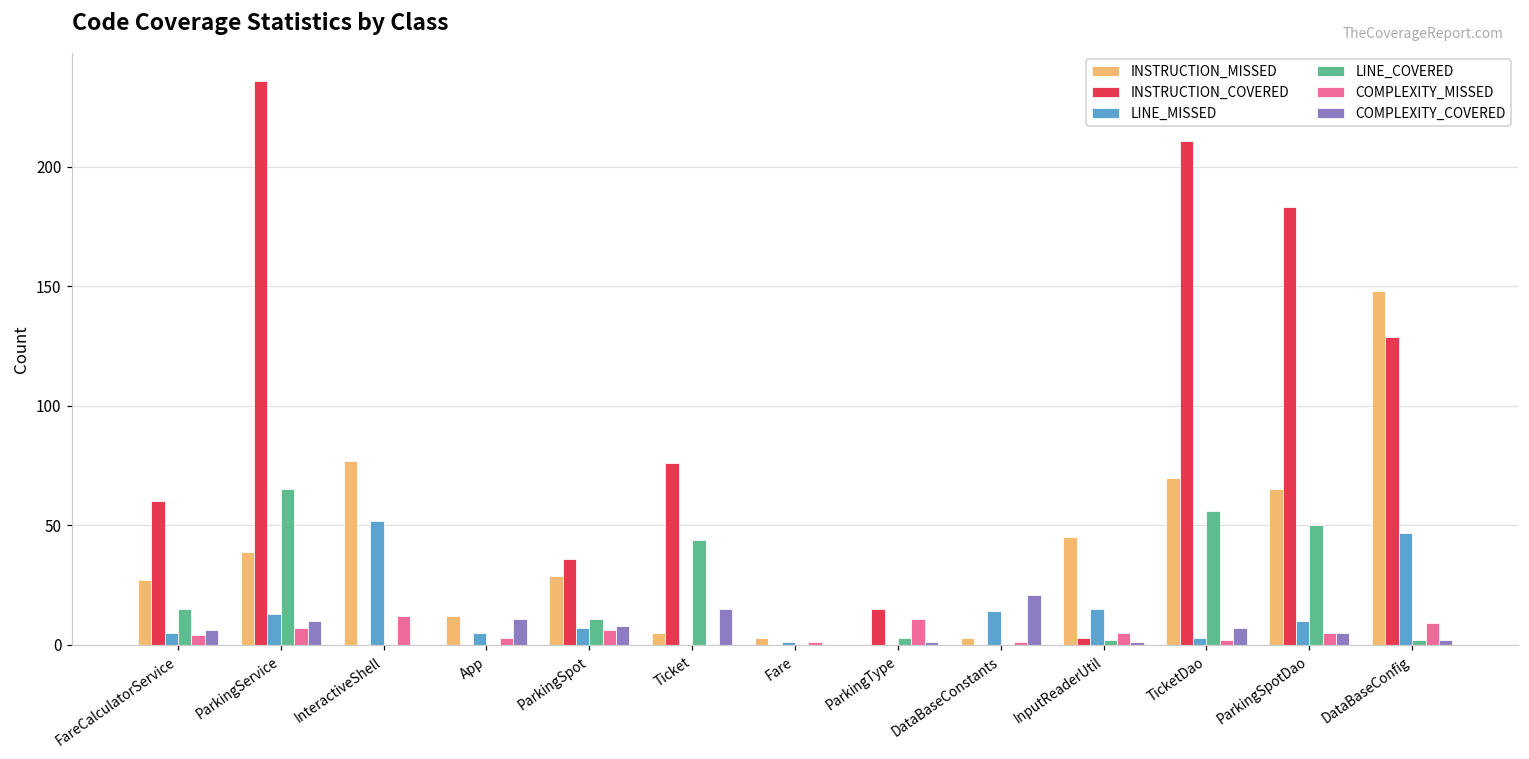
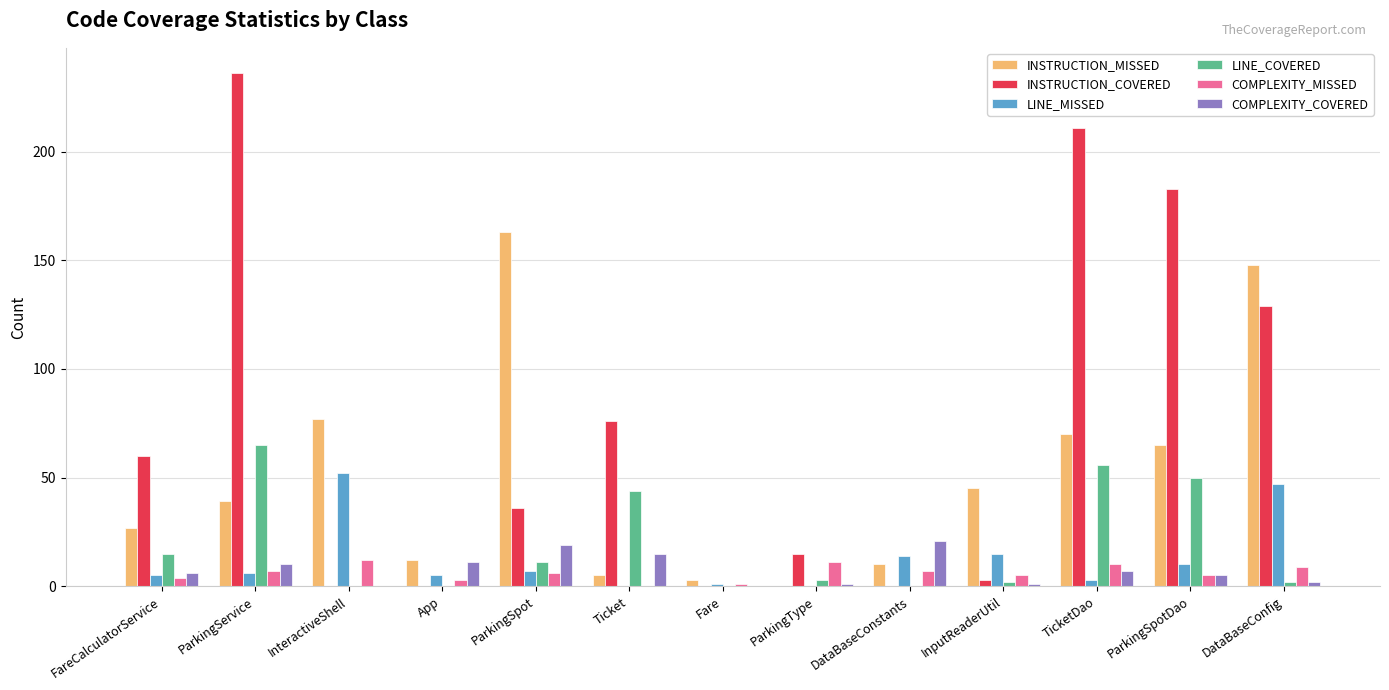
LINE_MISSED, ParkingService: 13 -> 6
INSTRUCTION_MISSED, ParkingSpot: 29 -> 163
COMPLEXITY_COVERED, ParkingSpot: 8 -> 19
INSTRUCTION_MISSED, DataBaseConstants: 3 -> 10
COMPLEXITY_MISSED, DataBaseConstants: 1 -> 7
COMPLEXITY_MISSED, TicketDao: 2 -> 10
